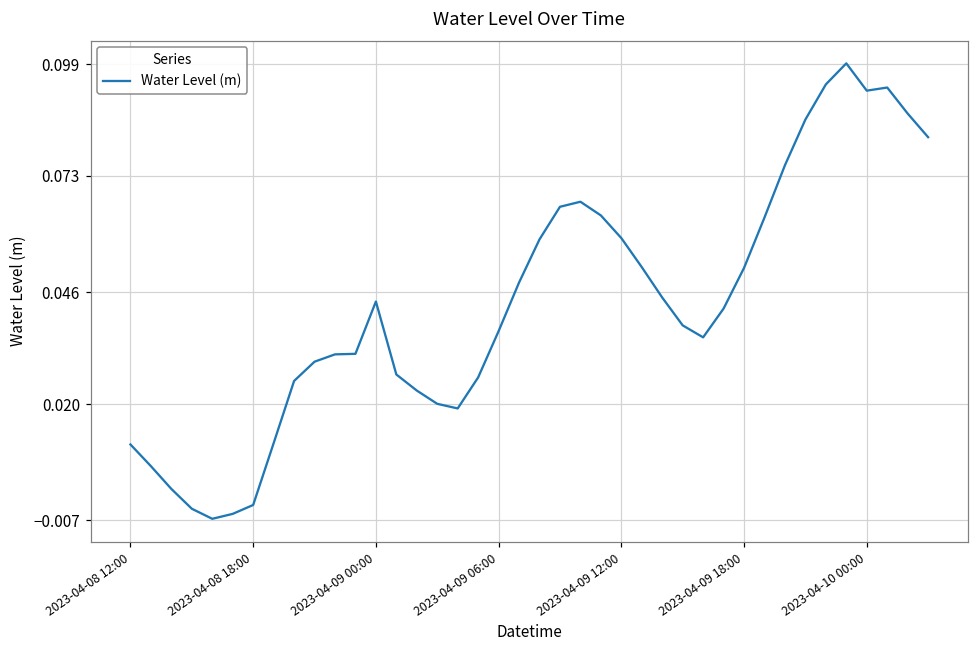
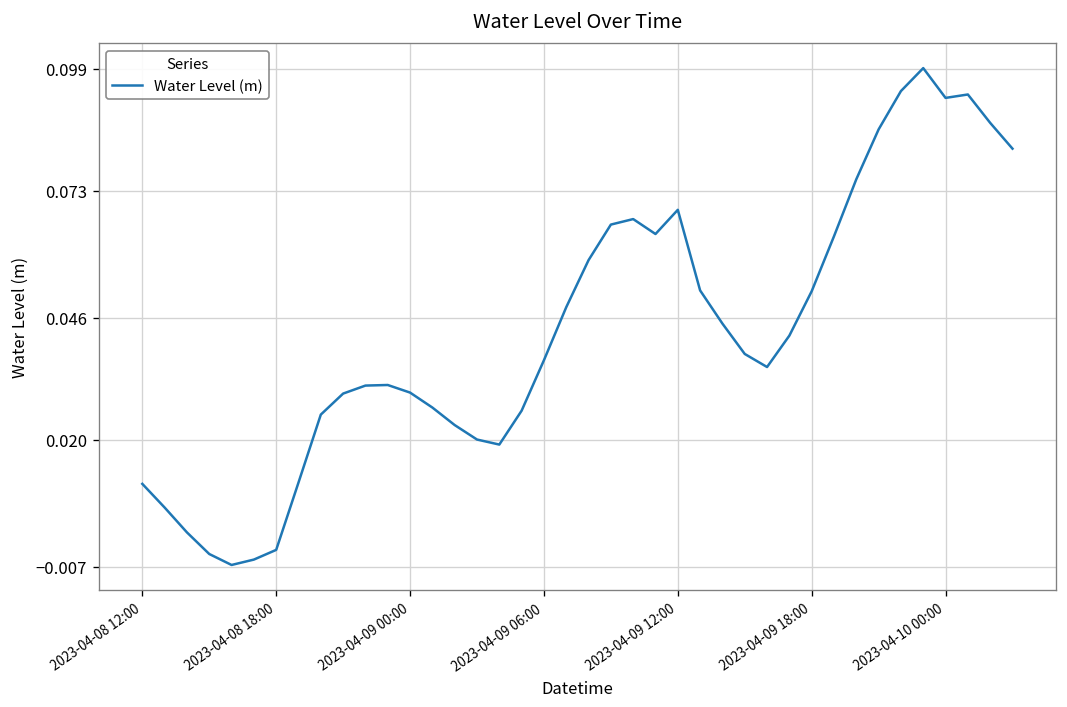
2023-04-09 00:00: 0.044 -> 0.030
2023-04-09 12:00: 0.059 -> 0.069
